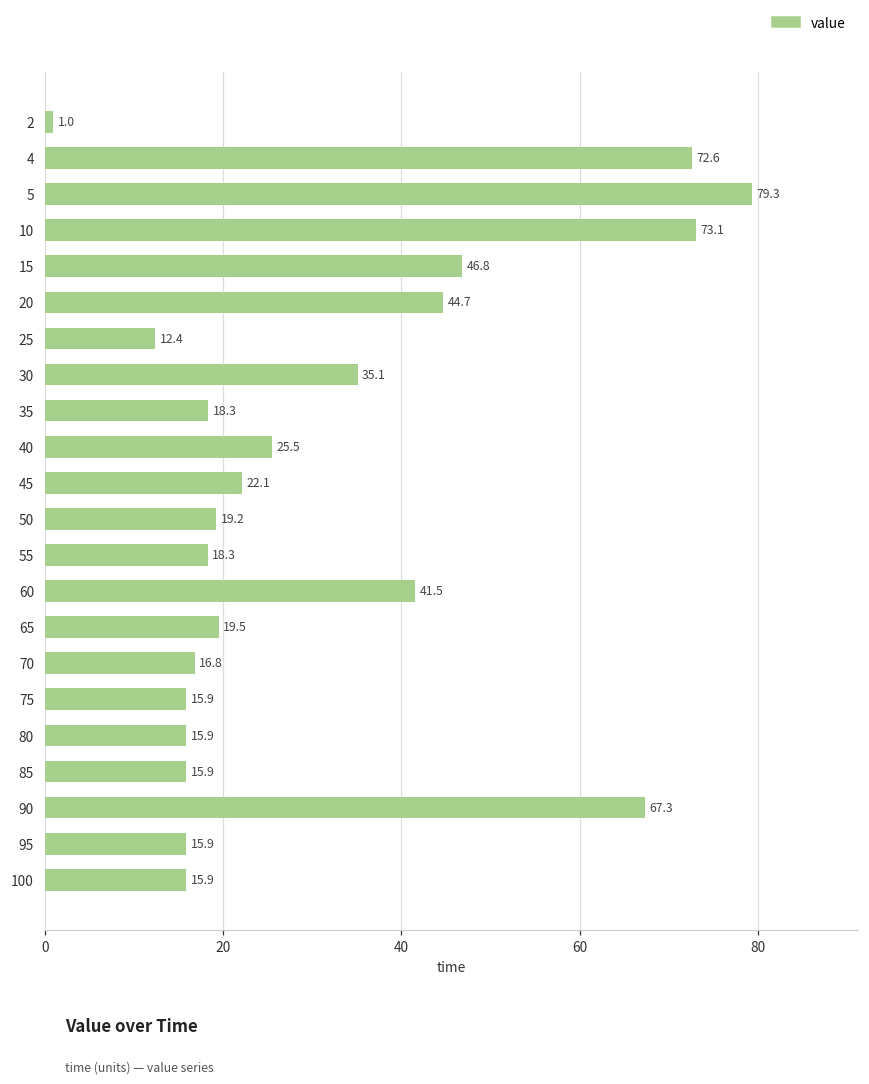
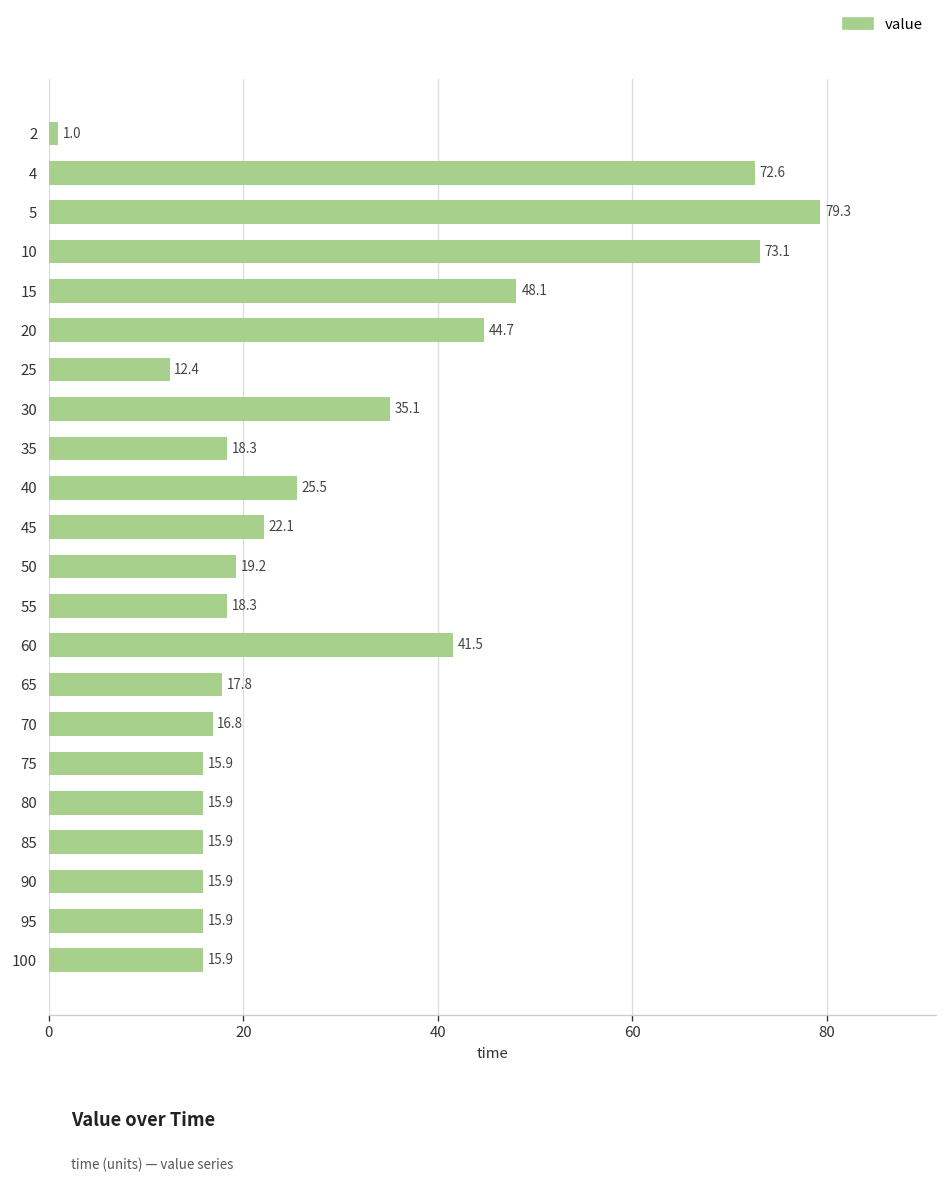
15: 46.8 -> 48.1
65: 19.5 -> 17.8
90: 67.3 -> 15.9
